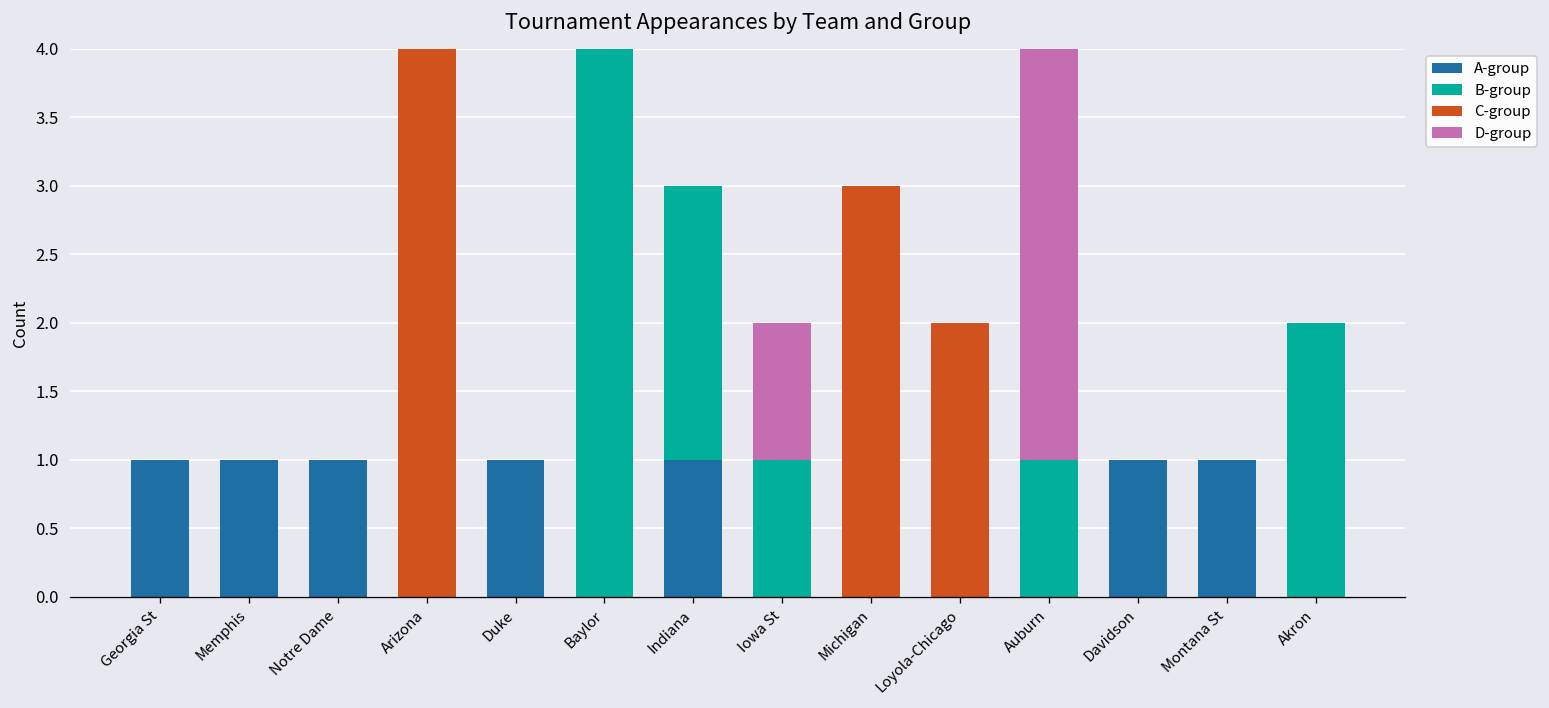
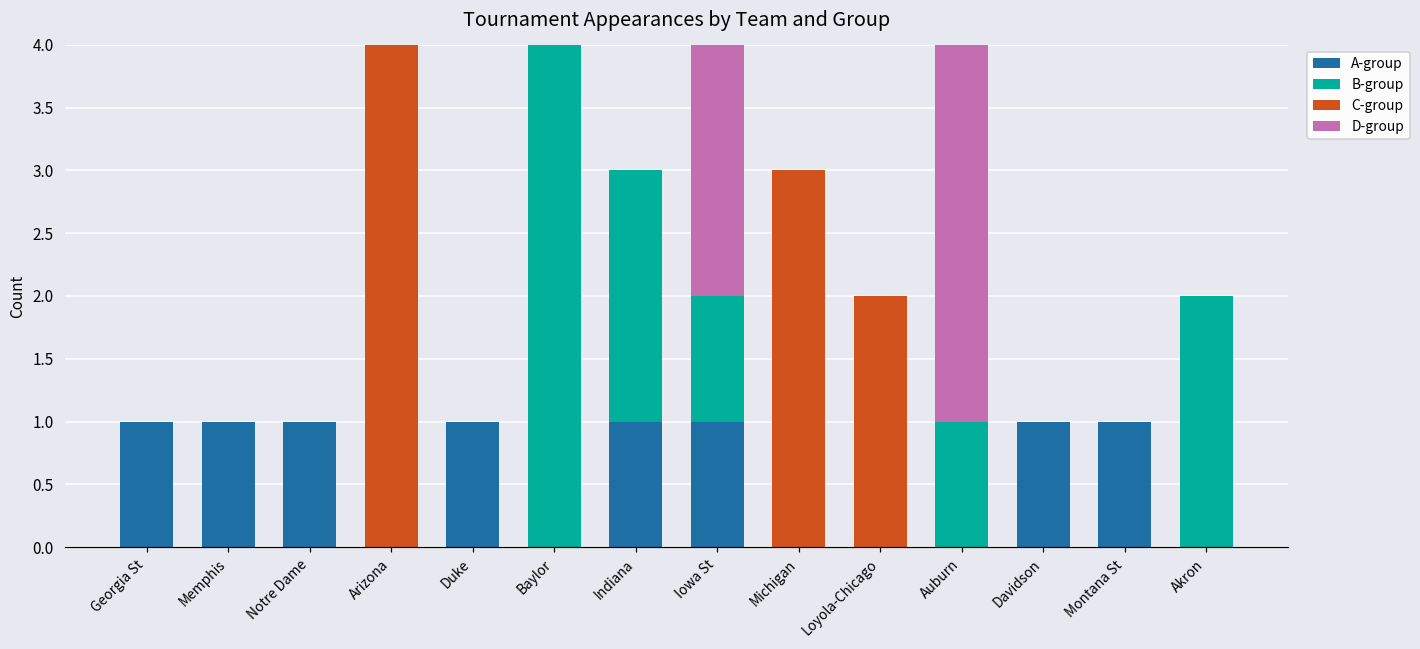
A-group, Iowa St: 0 -> 1
D-group, Iowa St: 1 -> 2
